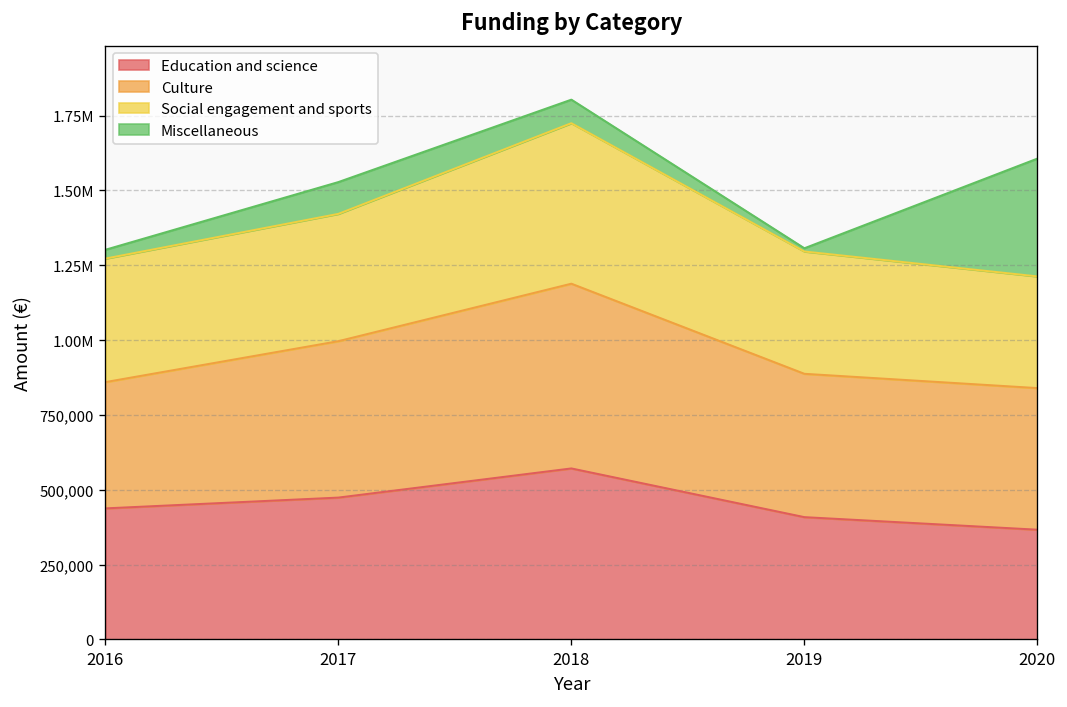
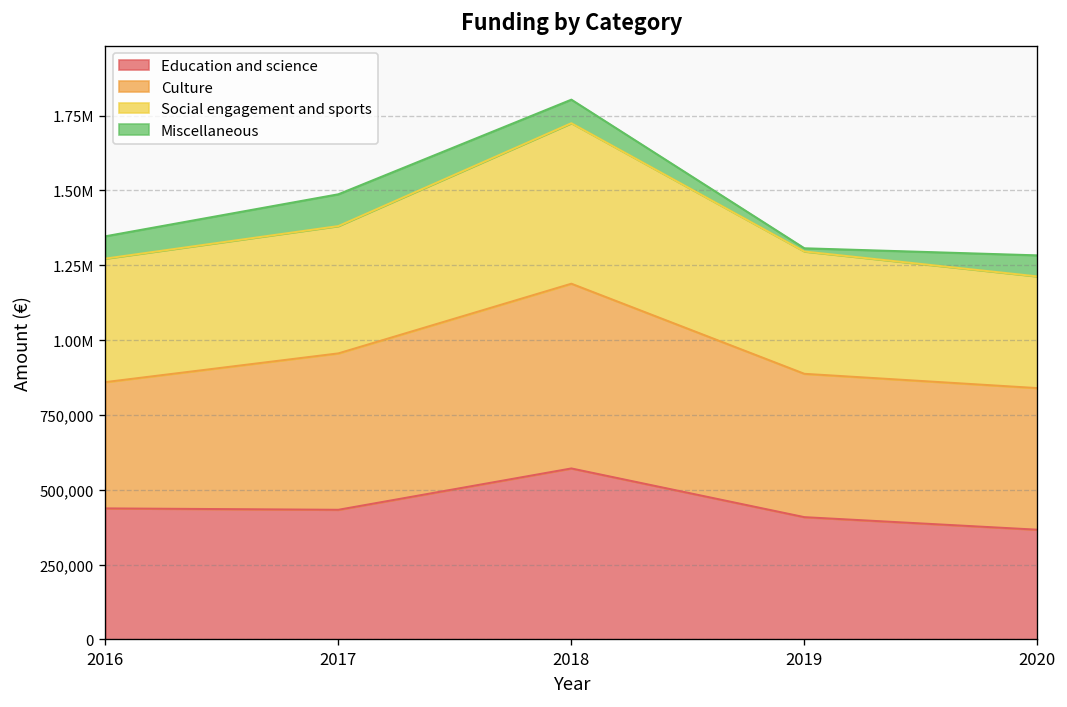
Miscellaneous, 2016: 30,000 -> 70,000
Education and science, 2017: 470,000 -> 430,000
Miscellaneous, 2020: 390,000 -> 70,000
